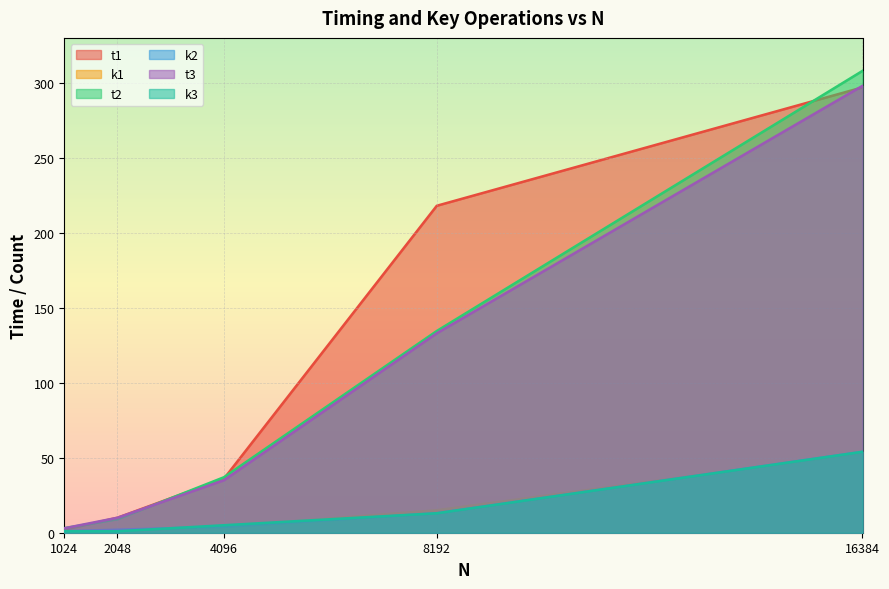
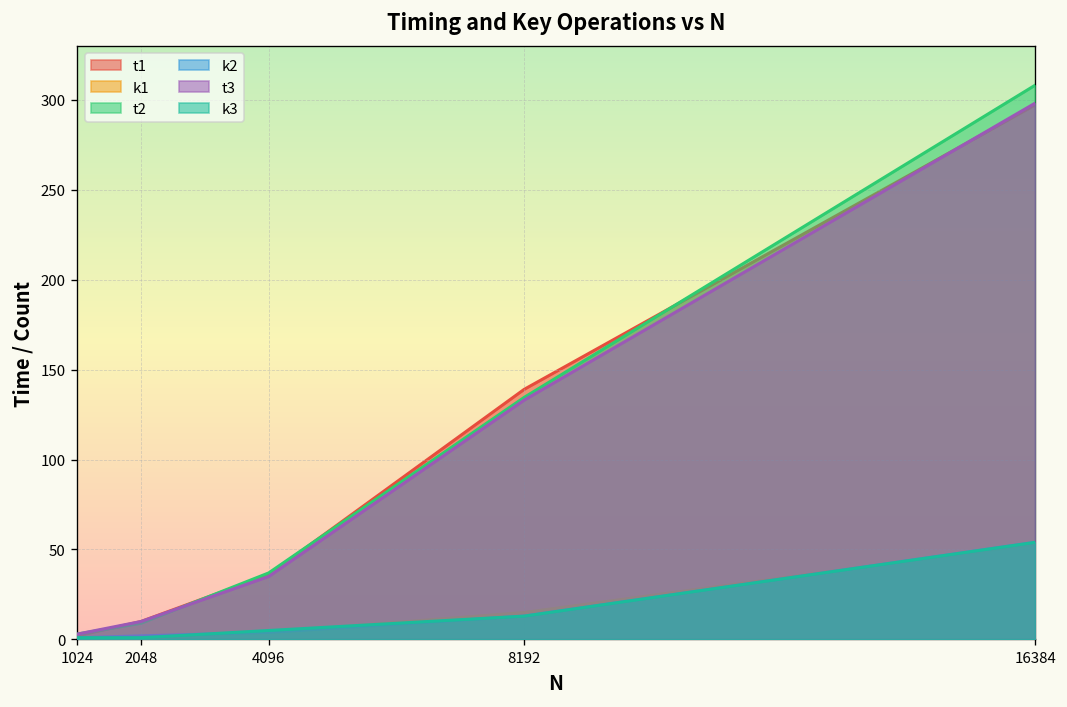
t1, 8192: 218 -> 139
